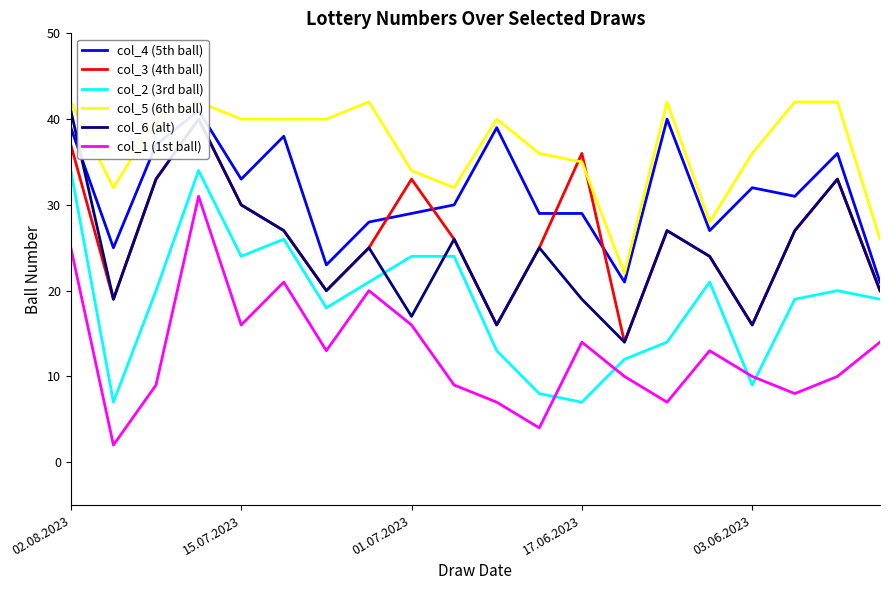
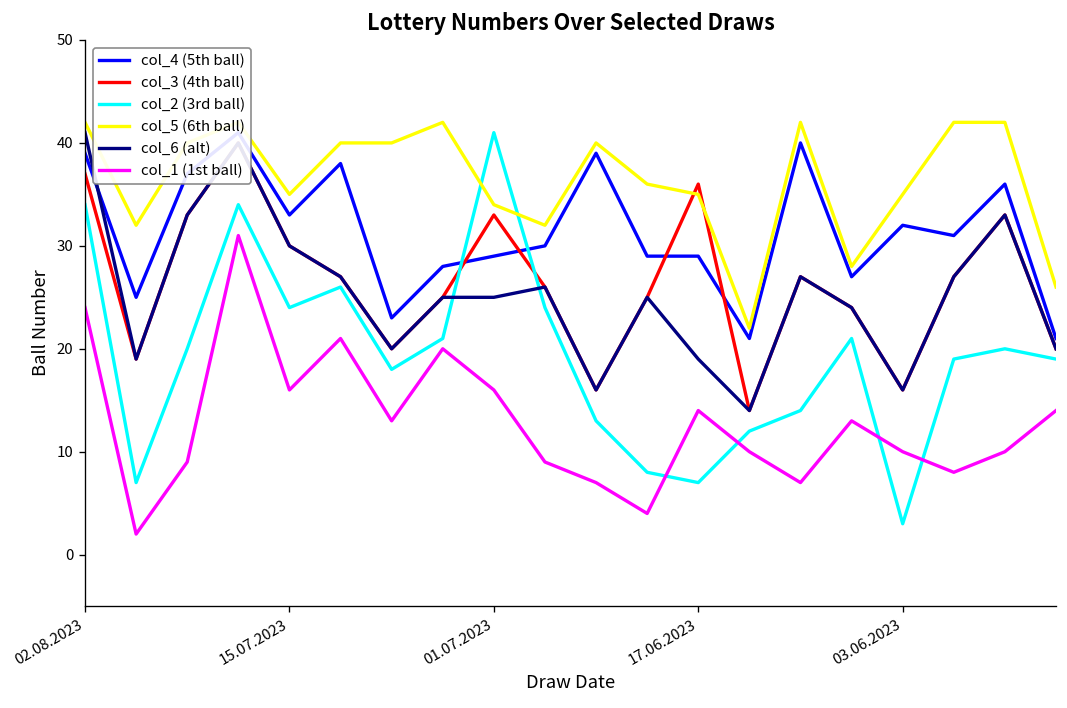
col_1 (1st ball), 02.08.2023: 25 -> 24
col_5 (6th ball), 15.07.2023: 40 -> 35
col_2 (3rd ball), 01.07.2023: 24 -> 41
col_6 (alt), 01.07.2023: 17 -> 25
col_2 (3rd ball), 03.06.2023: 9 -> 3
col_5 (6th ball), 03.06.2023: 36 -> 35
